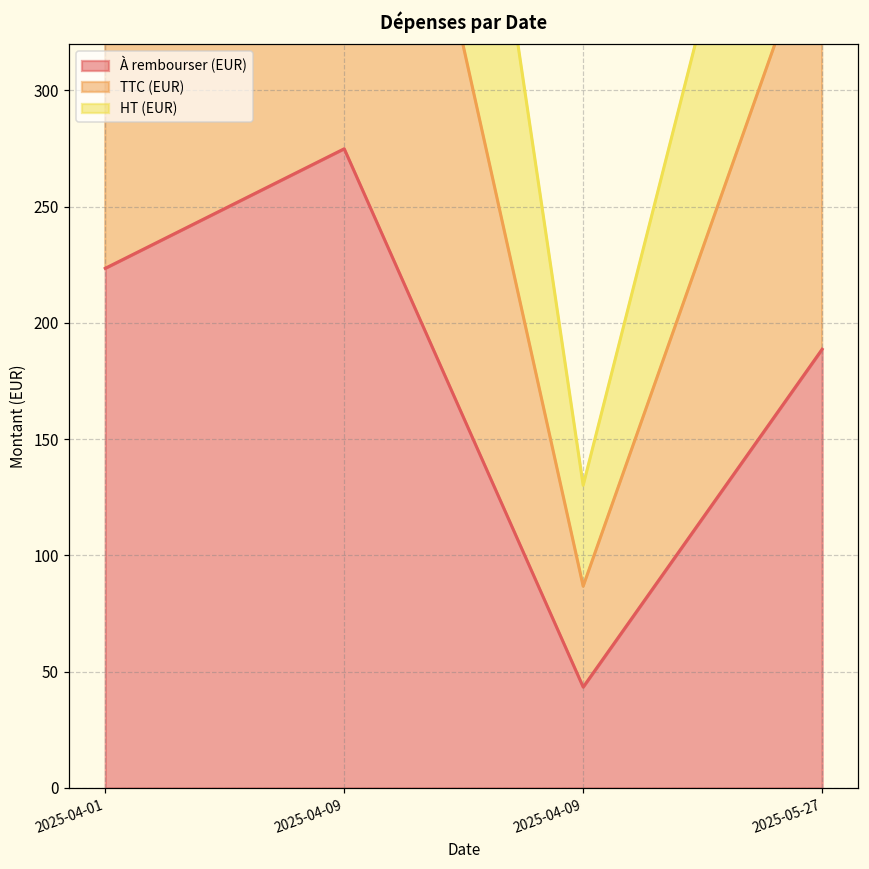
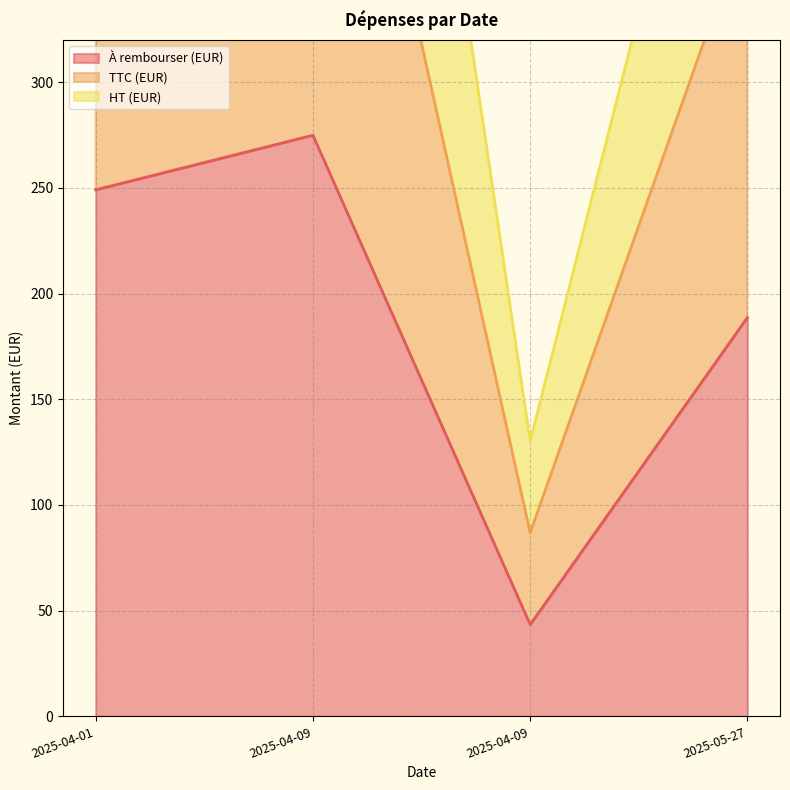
À rembourser (EUR), 2025-04-01: 224 -> 249
